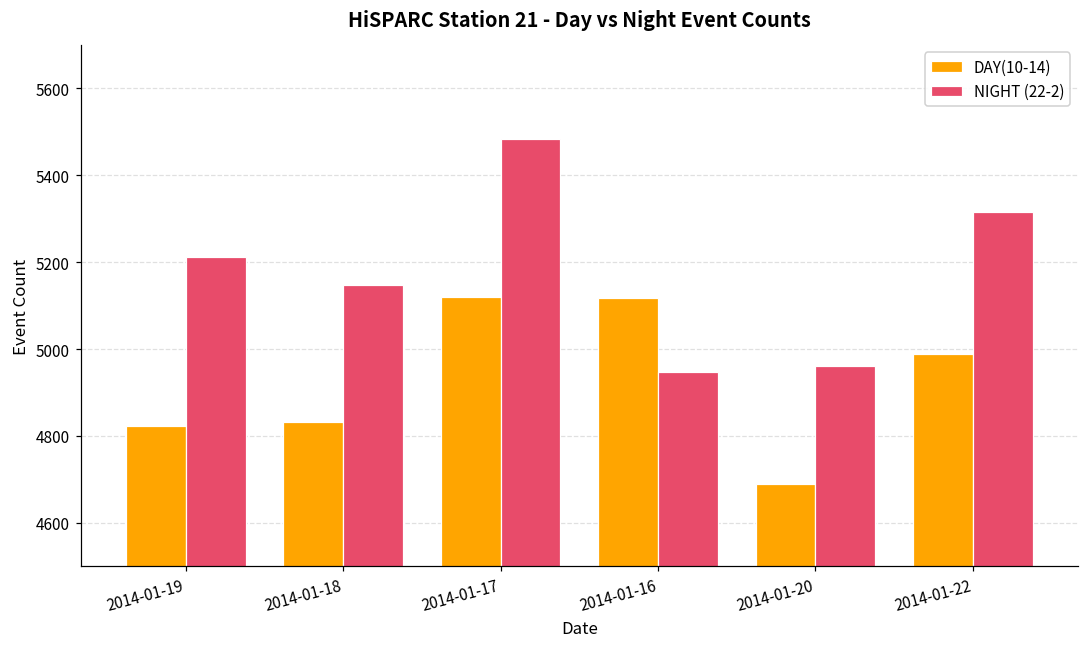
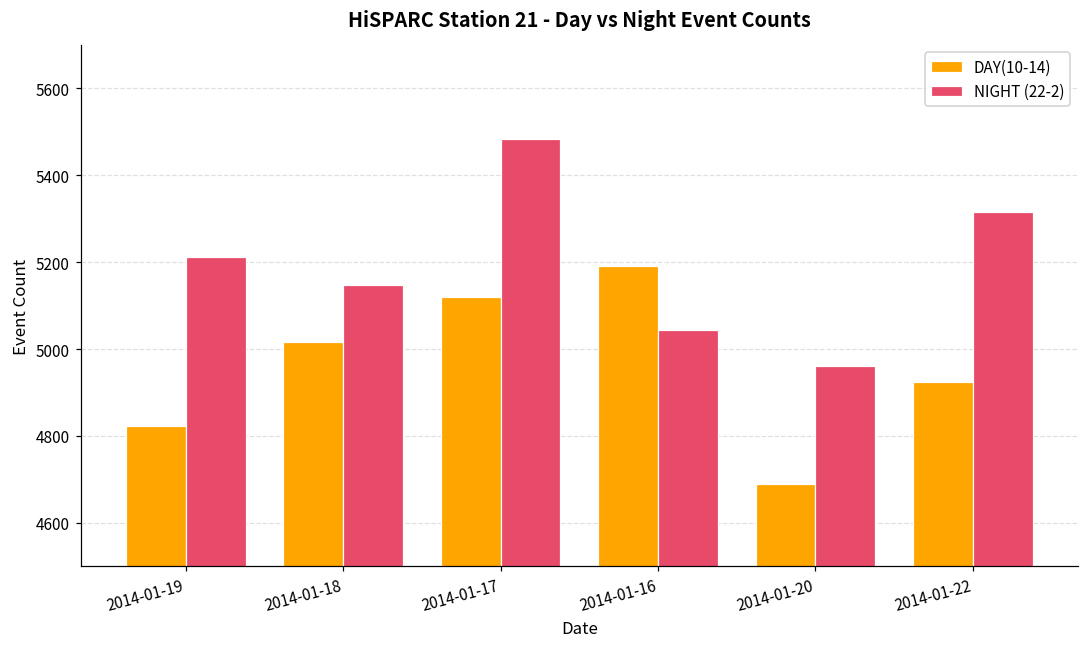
DAY(10-14), 2014-01-18: 4830 -> 5020
DAY(10-14), 2014-01-16: 5120 -> 5190
NIGHT (22-2), 2014-01-16: 4950 -> 5040
DAY(10-14), 2014-01-22: 4990 -> 4920
